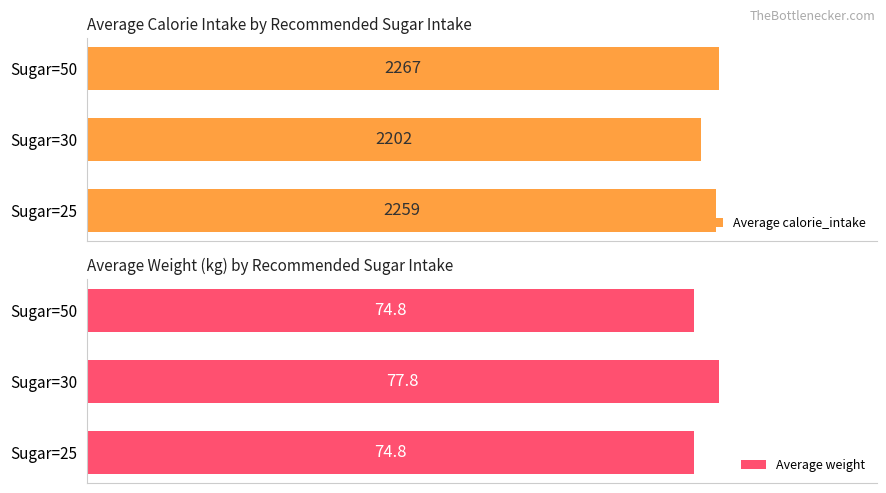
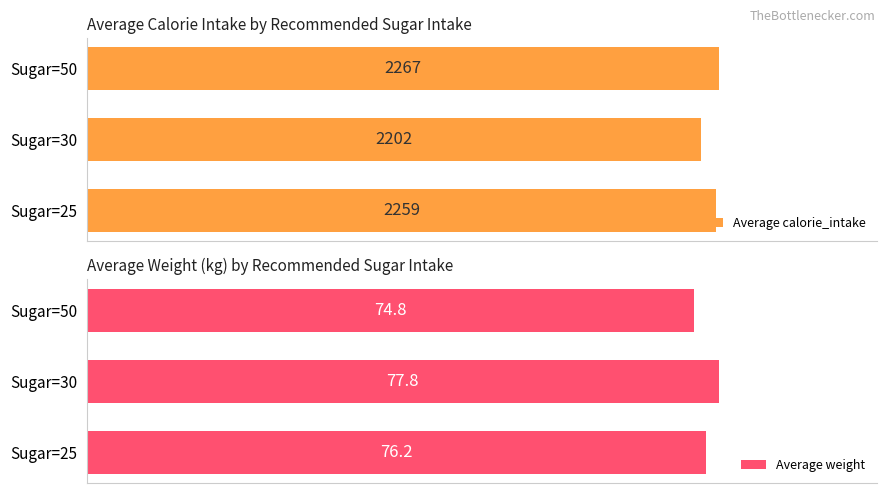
Average Weight (kg) by Recommended Sugar Intake, Sugar=25: 74.8 -> 76.2
